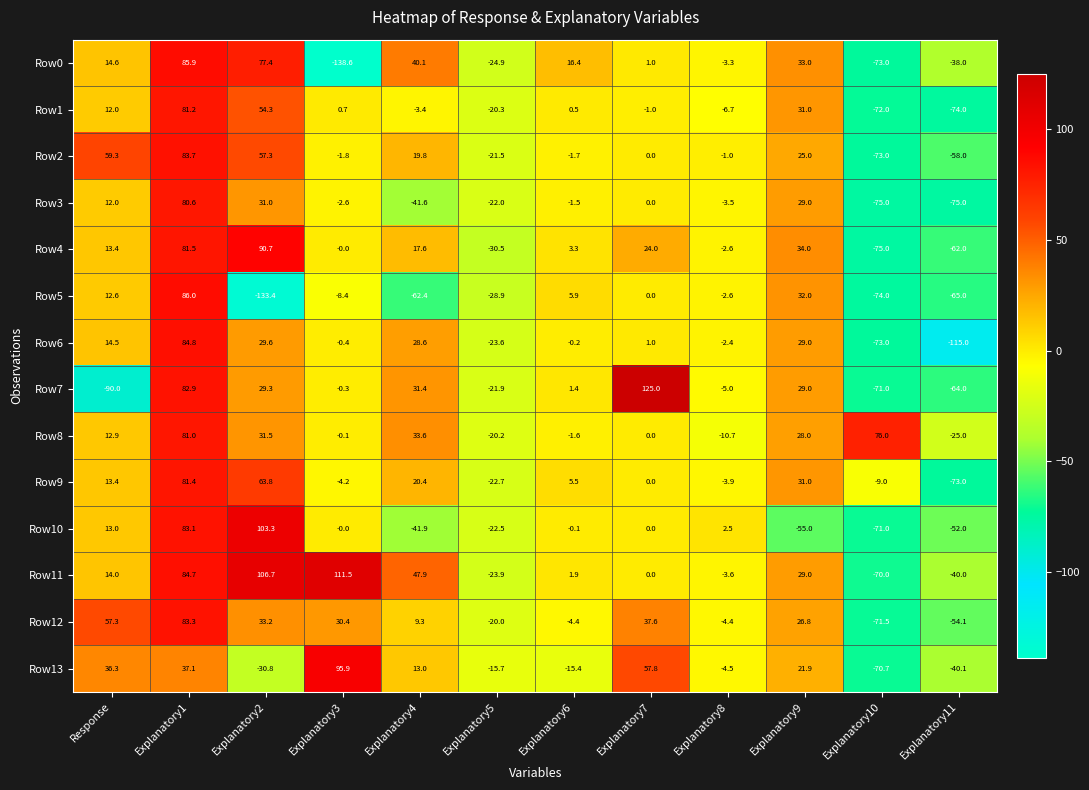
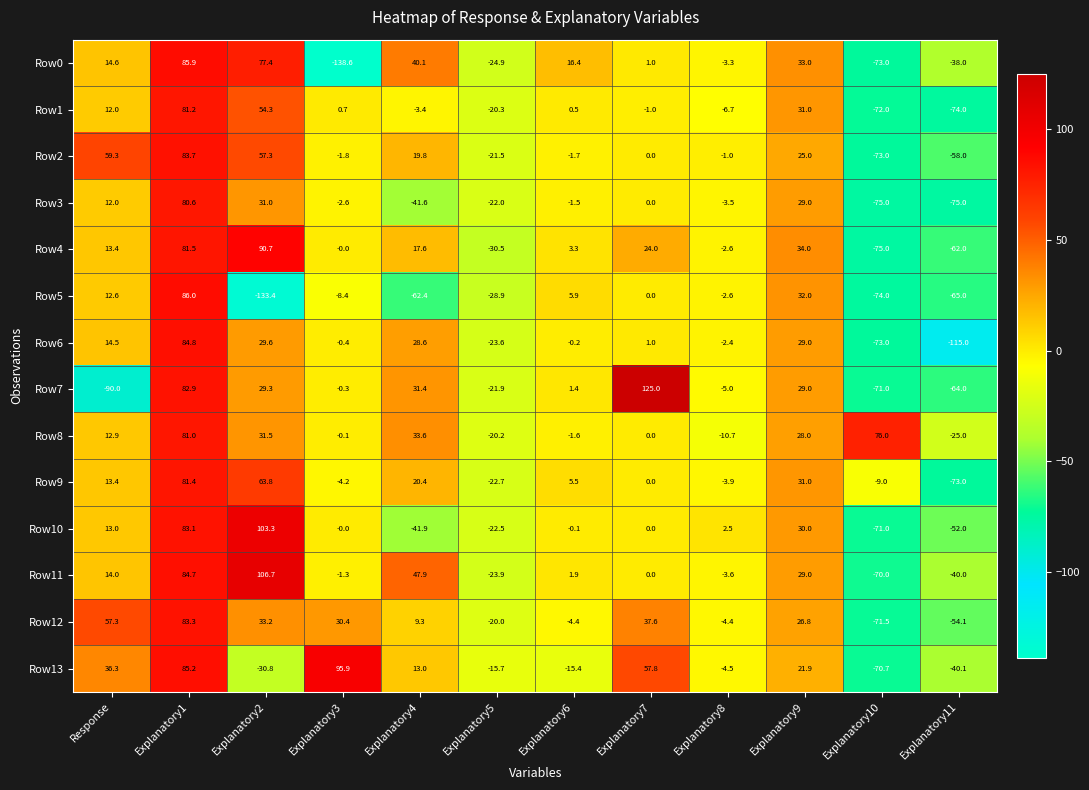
Row10, Explanatory9: -55.0 -> 30.0
Row11, Explanatory3: 111.5 -> -1.3
Row13, Explanatory1: 37.1 -> 85.2
